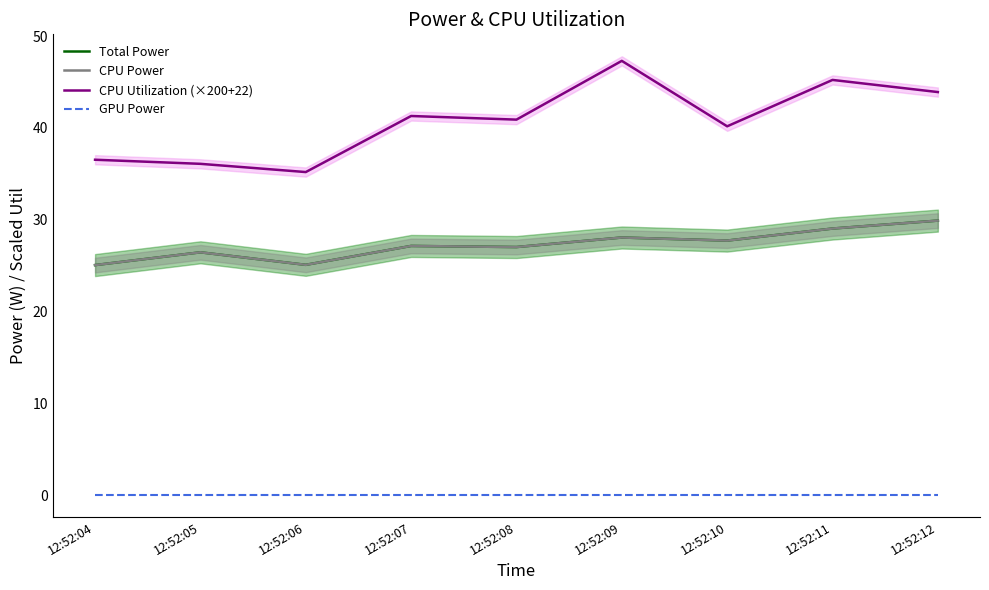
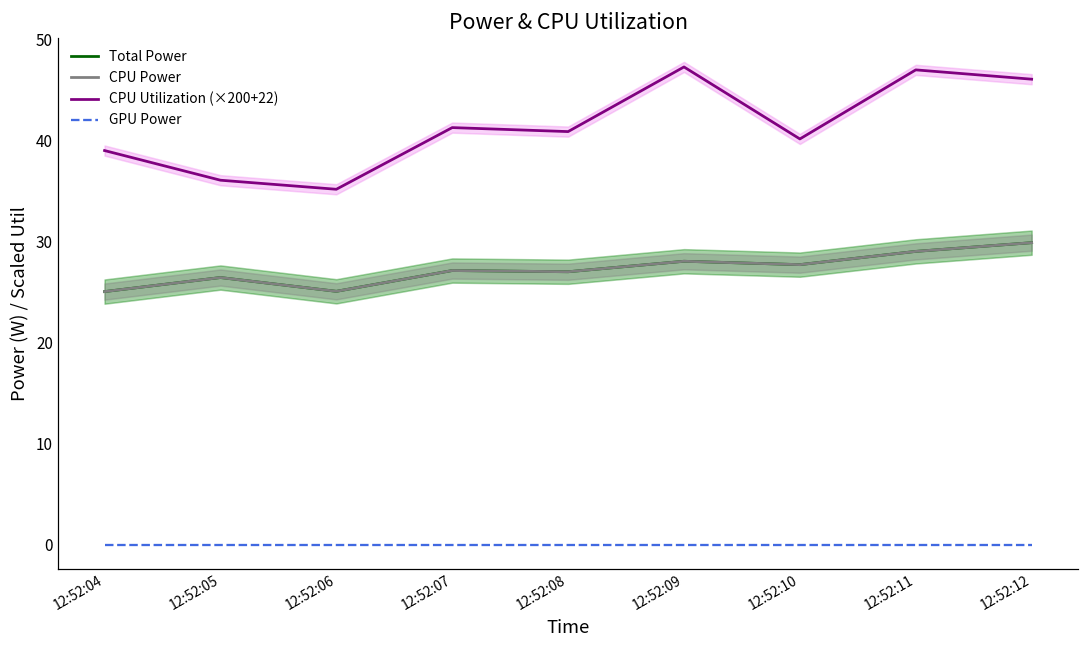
CPU Utilization (×200+22), 12:52:04: 37 -> 39
CPU Utilization (×200+22), 12:52:11: 45 -> 47
CPU Utilization (×200+22), 12:52:12: 44 -> 46
